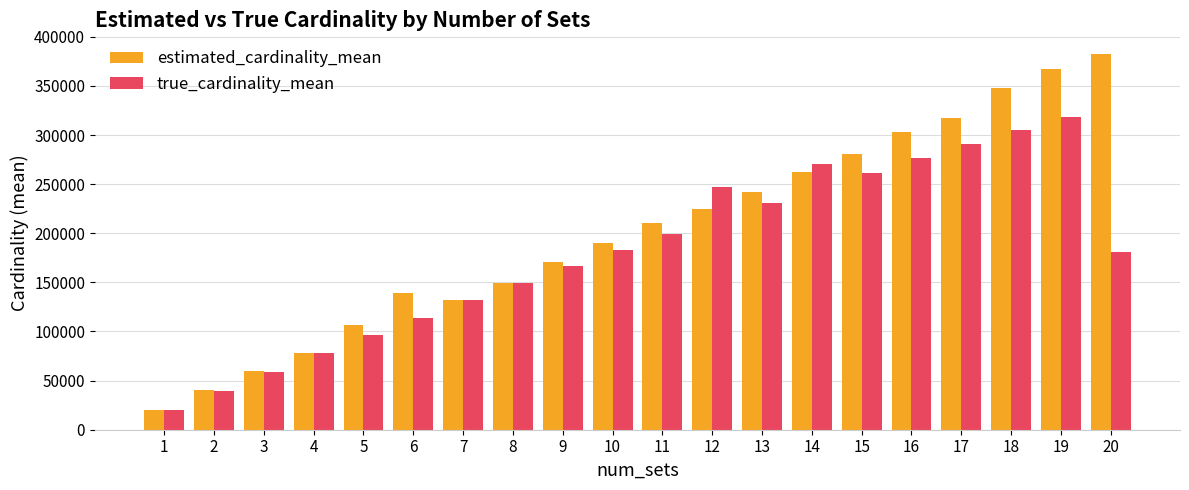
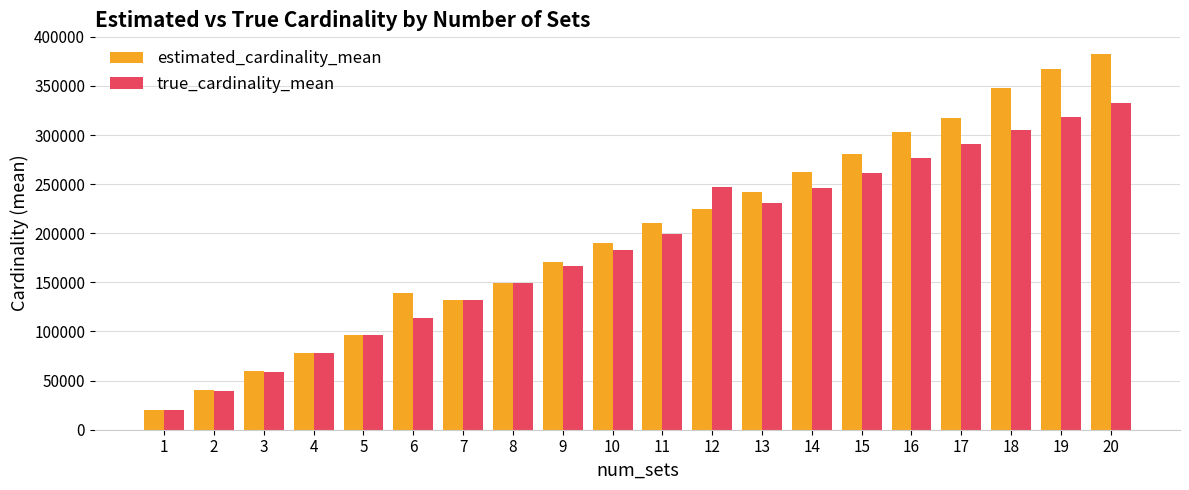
estimated_cardinality_mean, 5: 110000 -> 100000
true_cardinality_mean, 14: 270000 -> 250000
true_cardinality_mean, 20: 180000 -> 330000
